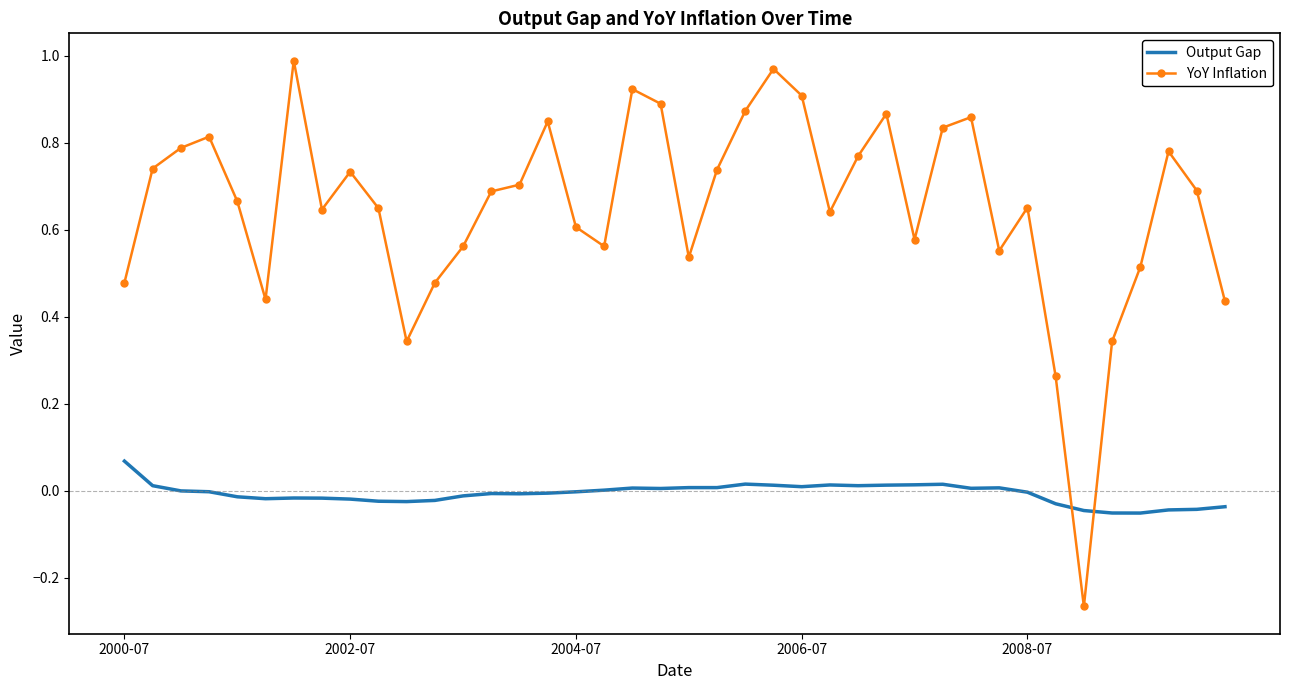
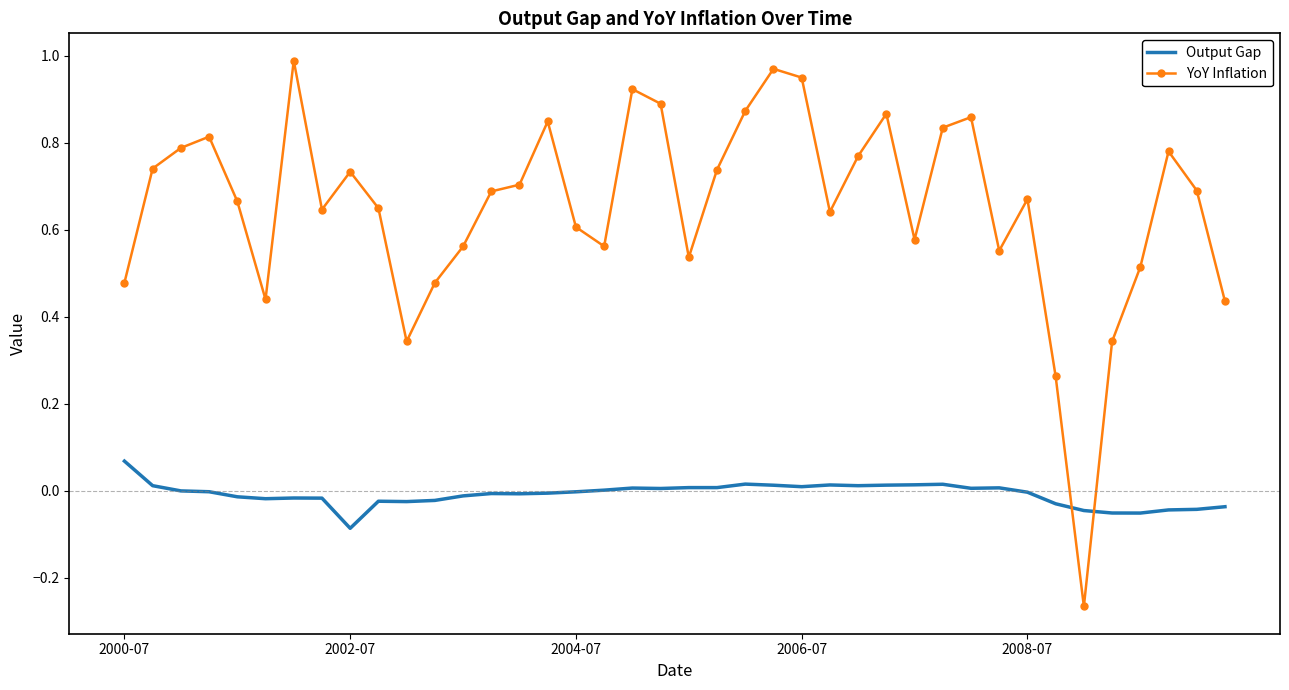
Output Gap, 2002-07: -0.02 -> -0.09
YoY Inflation, 2006-07: 0.91 -> 0.95
YoY Inflation, 2008-07: 0.65 -> 0.67
